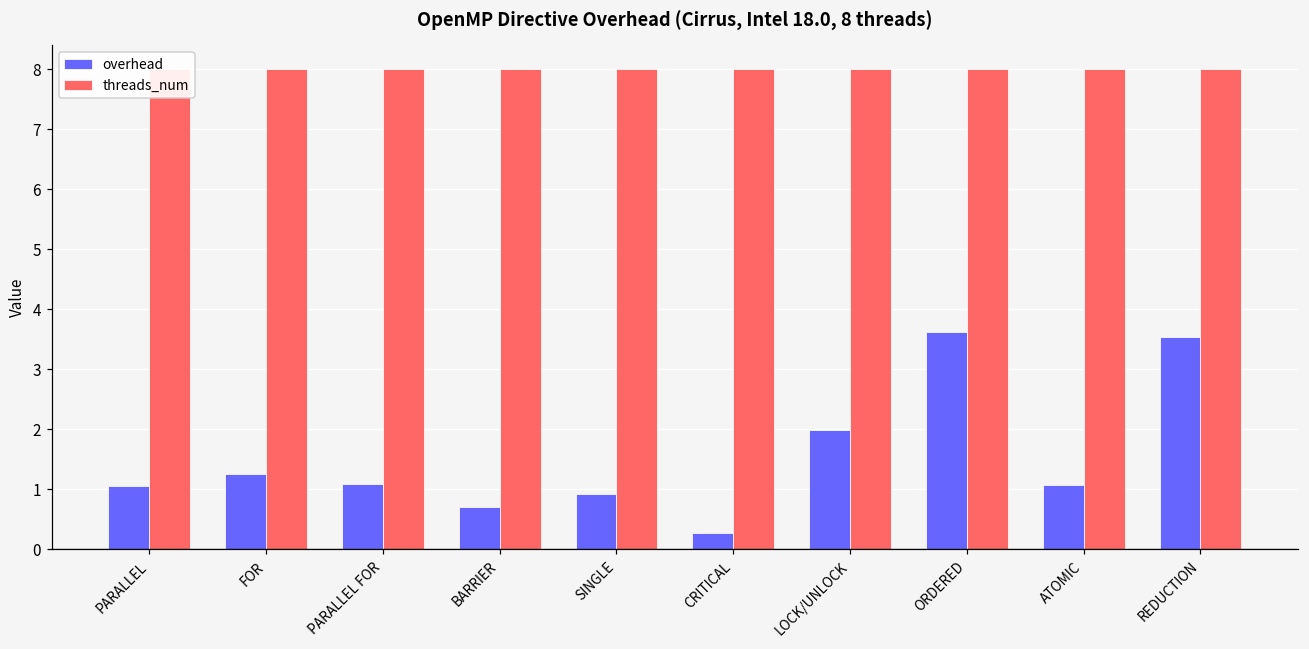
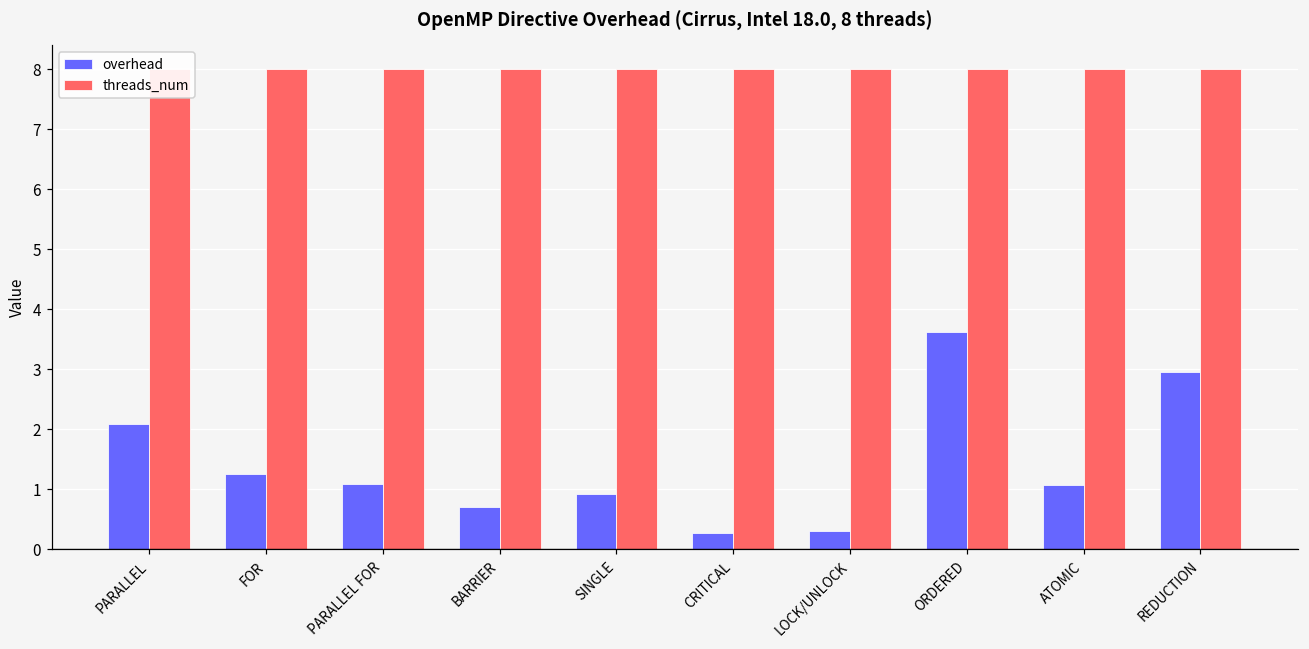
overhead, PARALLEL: 1.1 -> 2.1
overhead, LOCK/UNLOCK: 2.0 -> 0.3
overhead, REDUCTION: 3.5 -> 3.0
